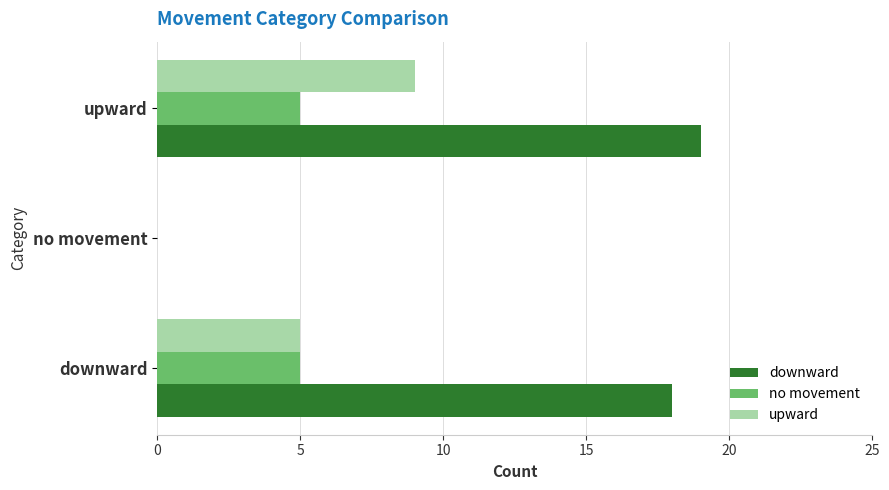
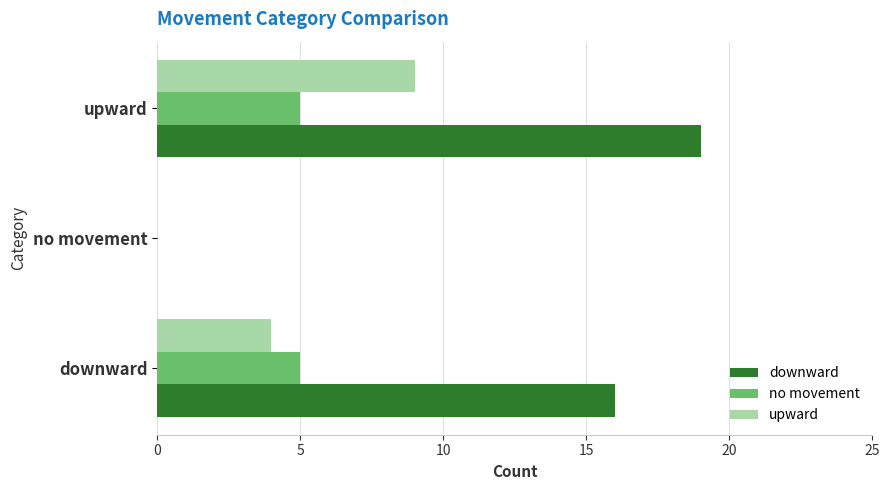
upward, downward: 5 -> 4
downward, downward: 18 -> 16
